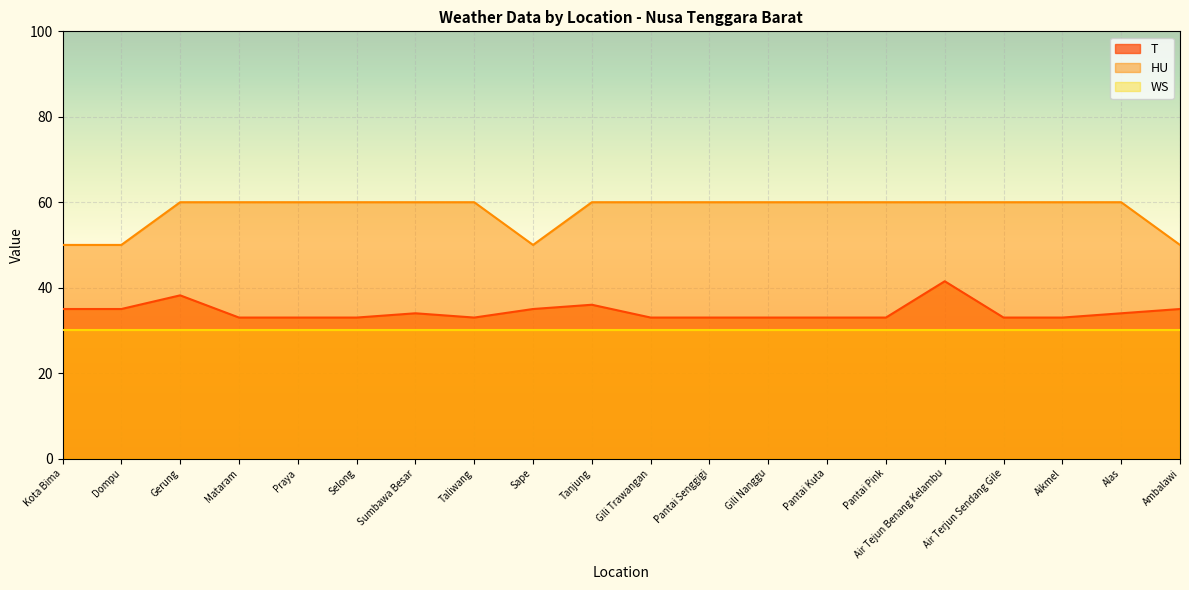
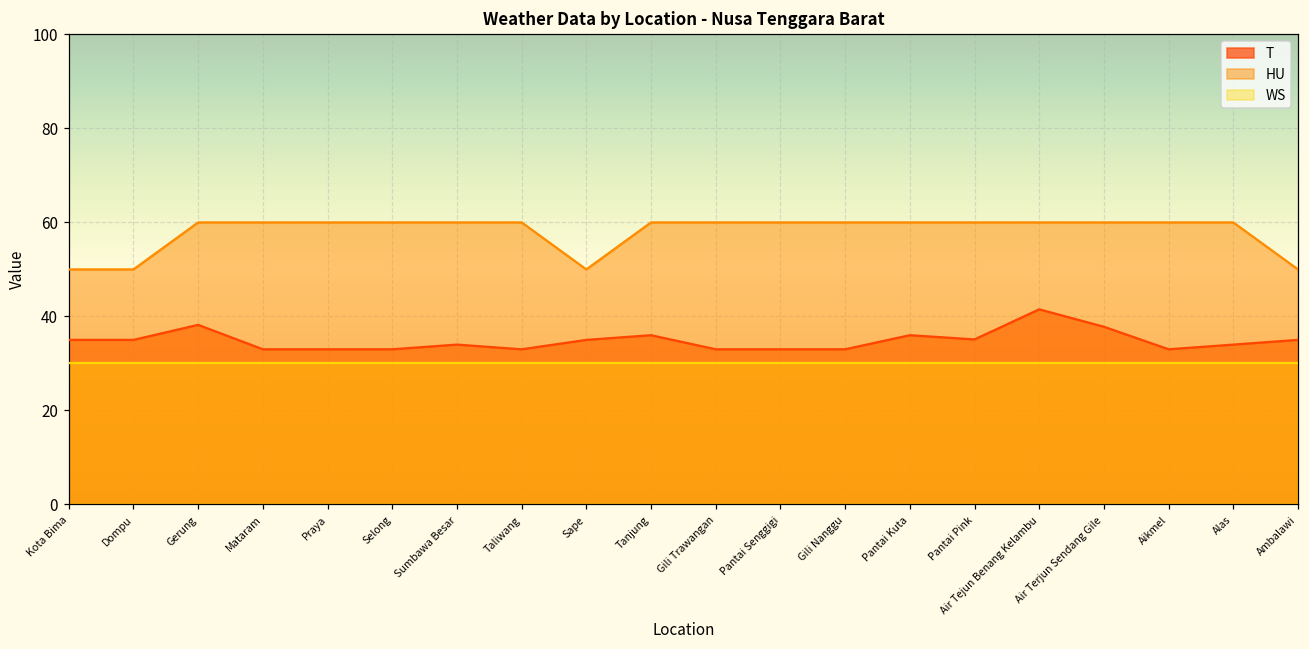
T, Pantai Kuta: 33 -> 36
T, Pantai Pink: 33 -> 35
T, Air Terjun Sendang Gile: 33 -> 38
